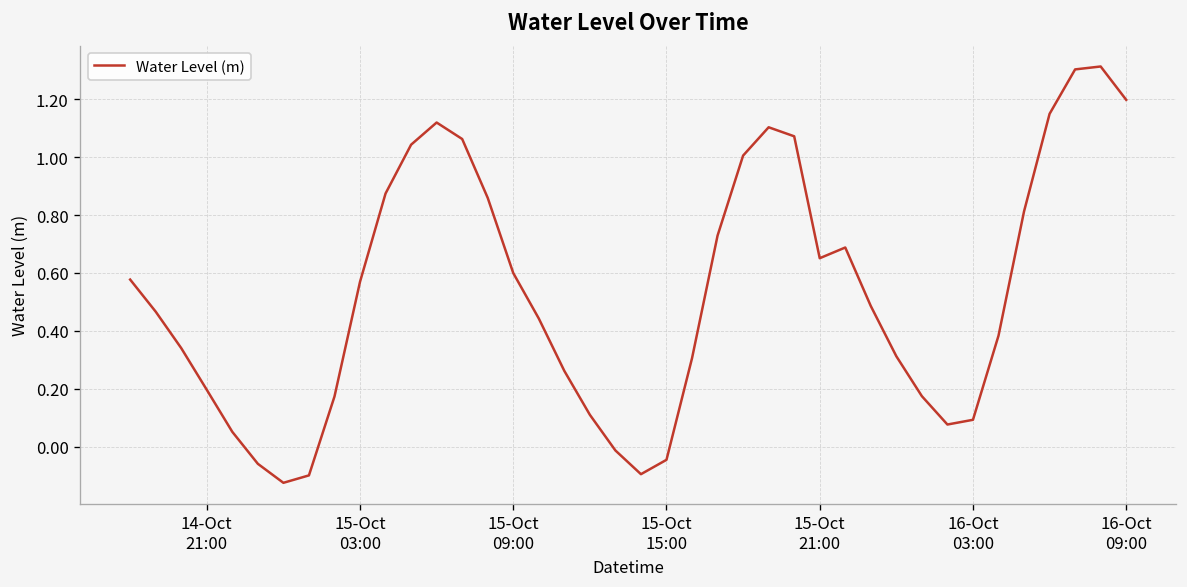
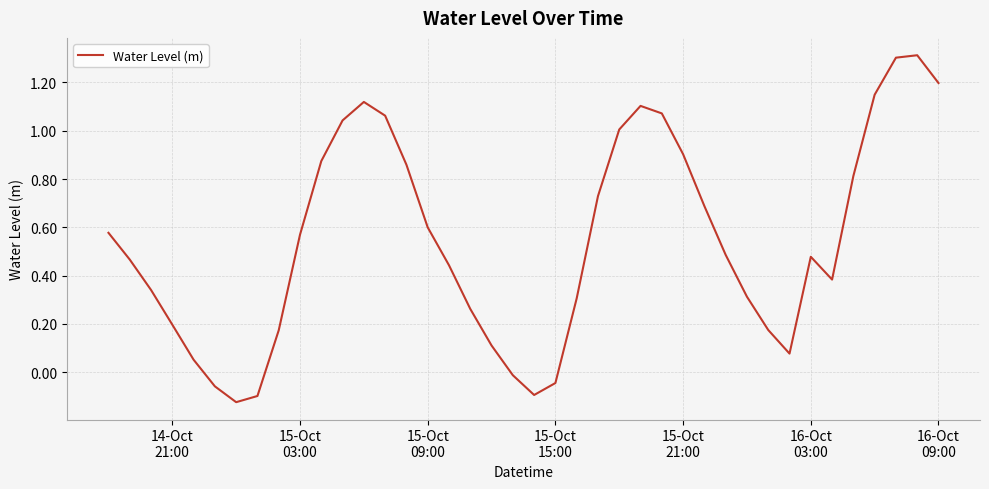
15-Oct 21:00: 0.65 -> 0.90
16-Oct 03:00: 0.09 -> 0.48
